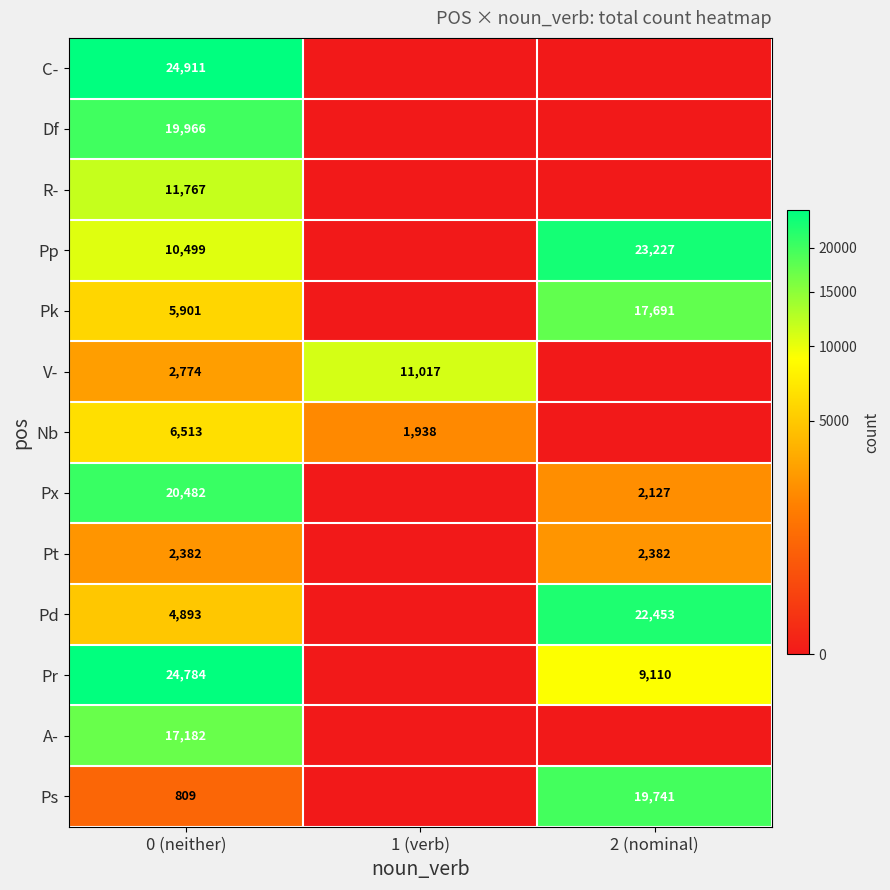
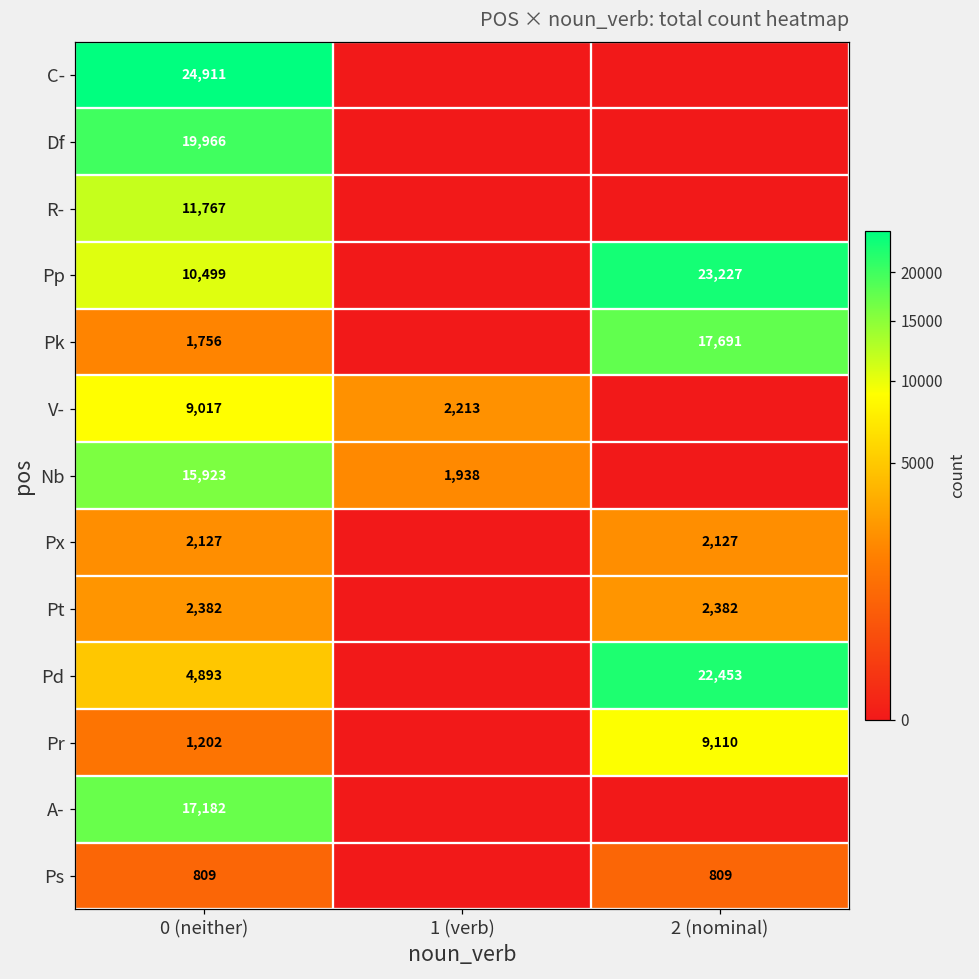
Pk, 0 (neither): 5,901 -> 1,756
V-, 0 (neither): 2,774 -> 9,017
V-, 1 (verb): 11,017 -> 2,213
Nb, 0 (neither): 6,513 -> 15,923
Px, 0 (neither): 20,482 -> 2,127
Pr, 0 (neither): 24,784 -> 1,202
Ps, 2 (nominal): 19,741 -> 809
